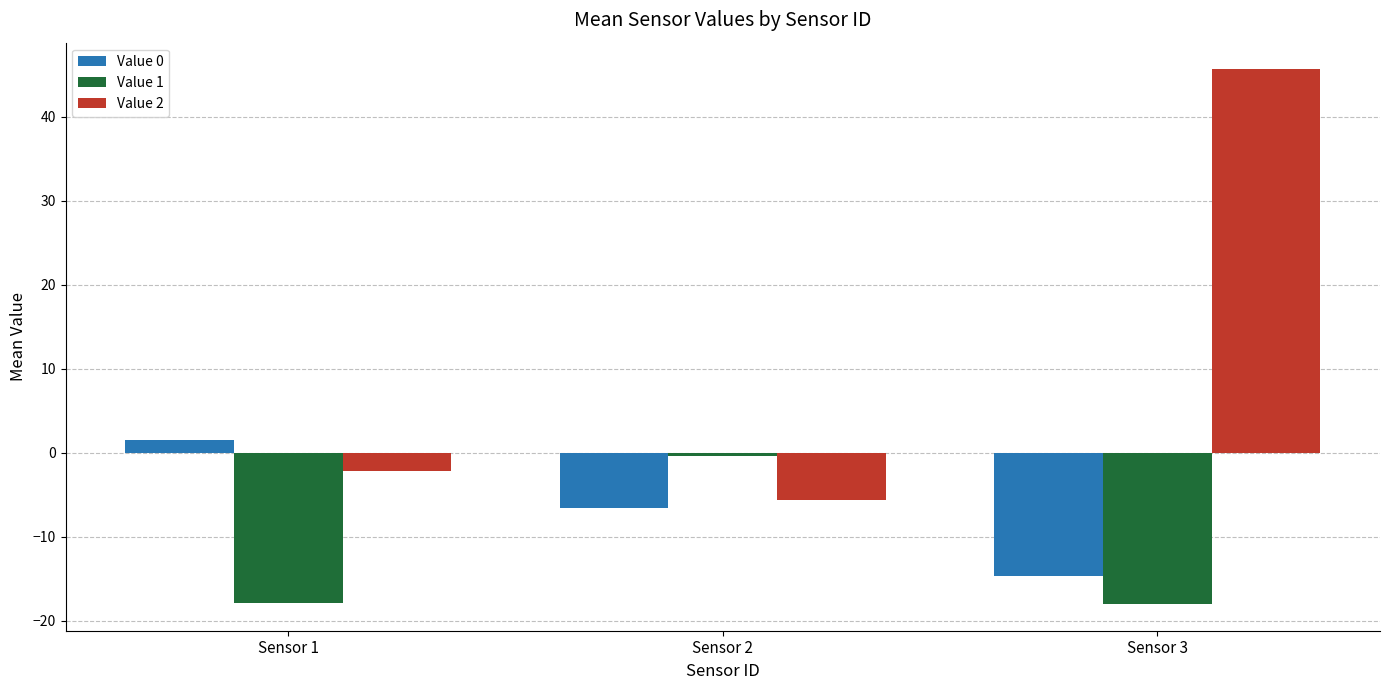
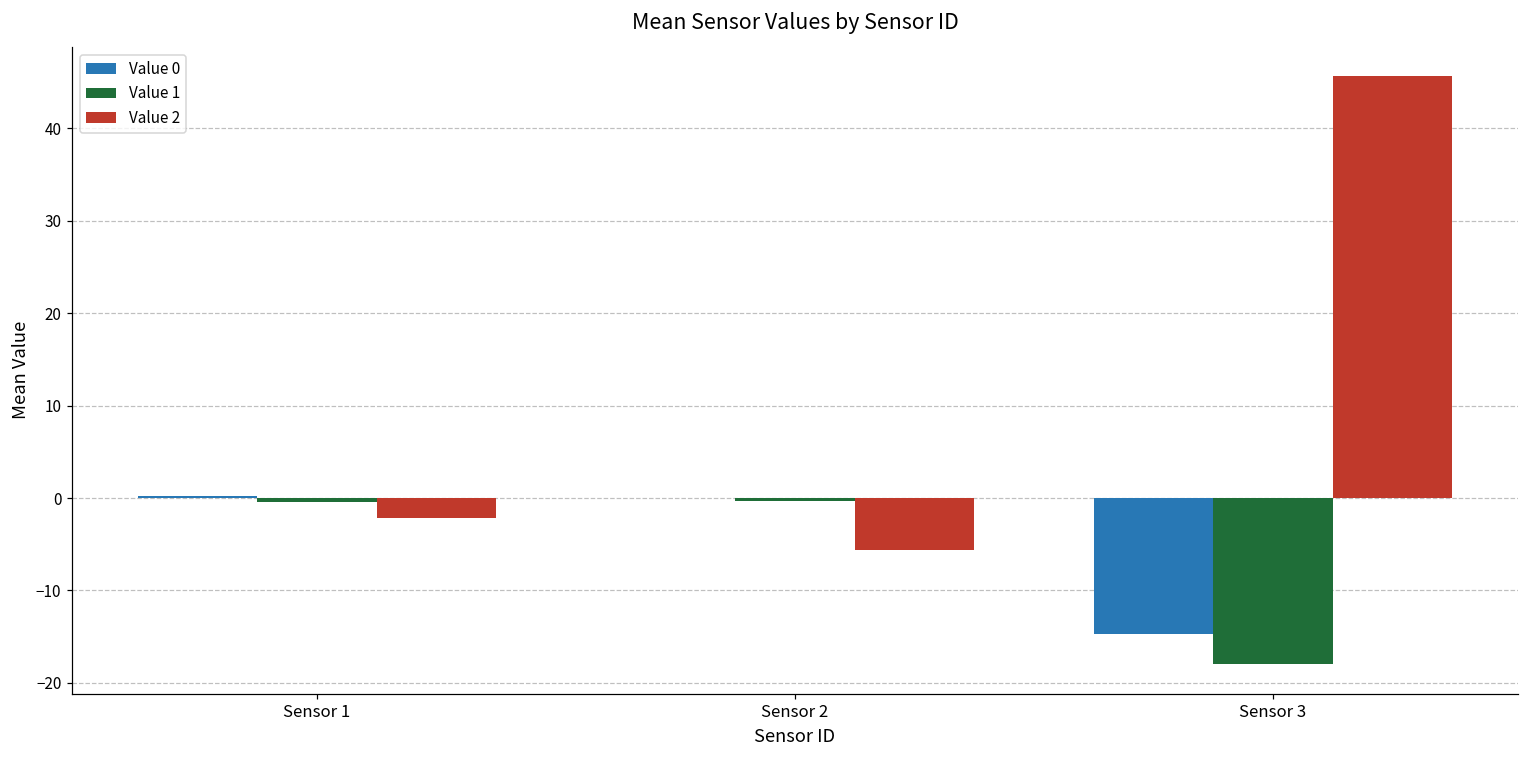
Value 0, Sensor 1: 2 -> 0
Value 1, Sensor 1: -18 -> 0
Value 0, Sensor 2: -7 -> 0
